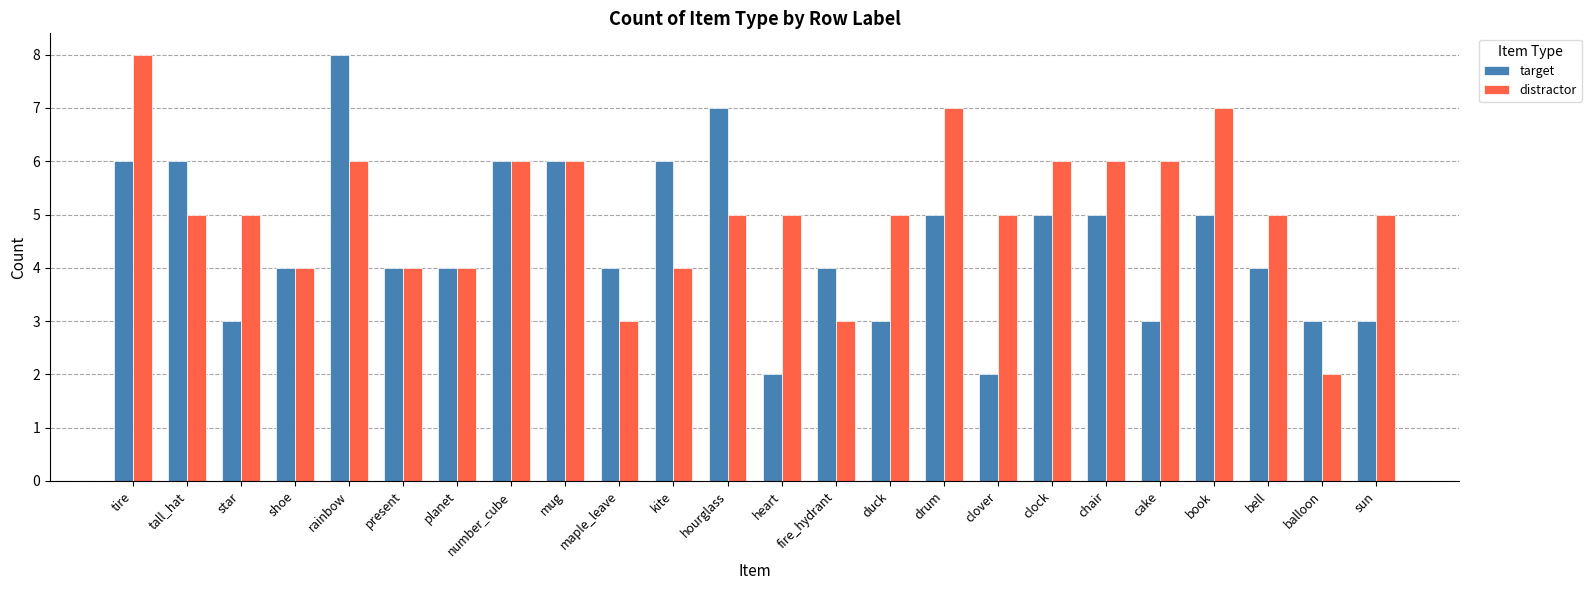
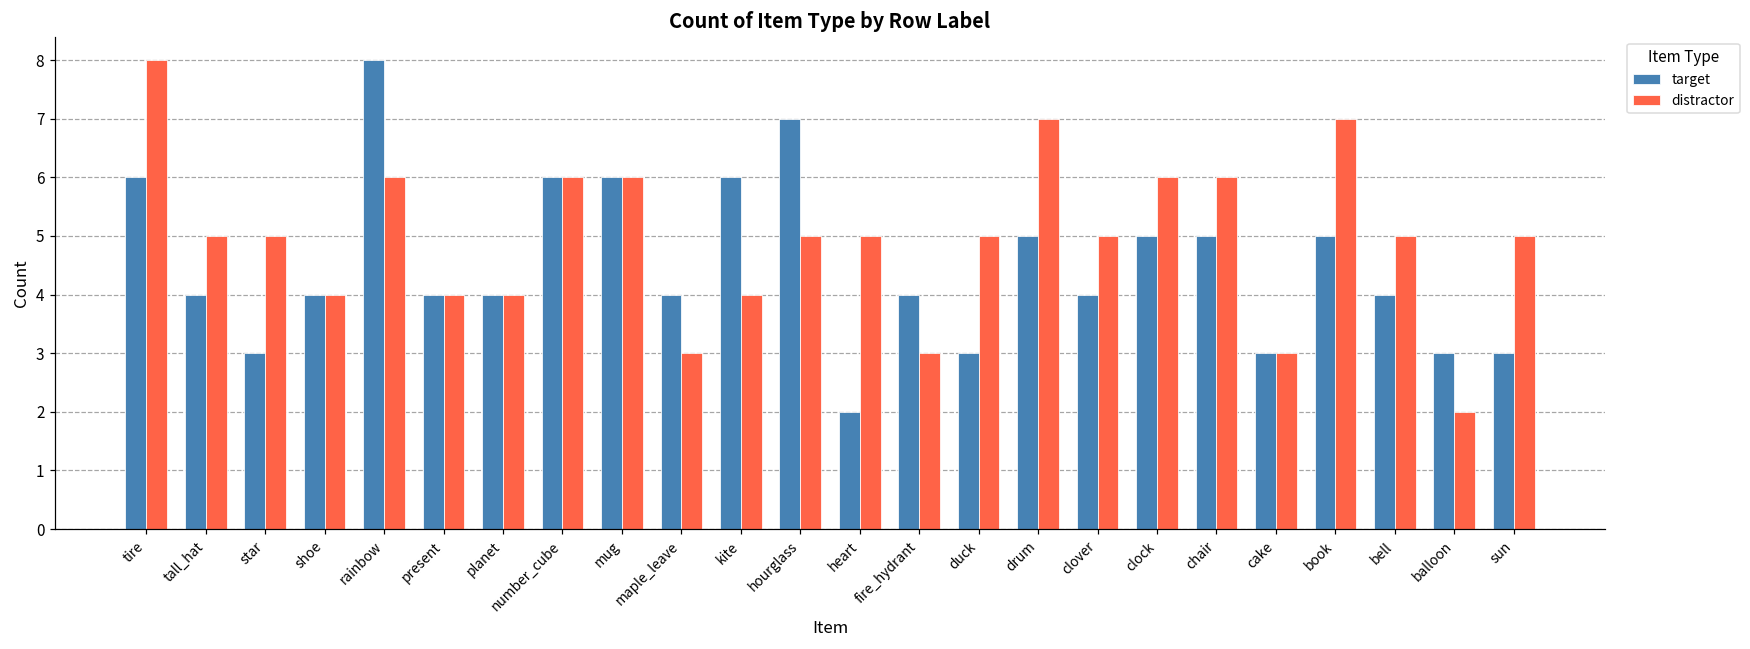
target, tall_hat: 6 -> 4
target, clover: 2 -> 4
distractor, cake: 6 -> 3
